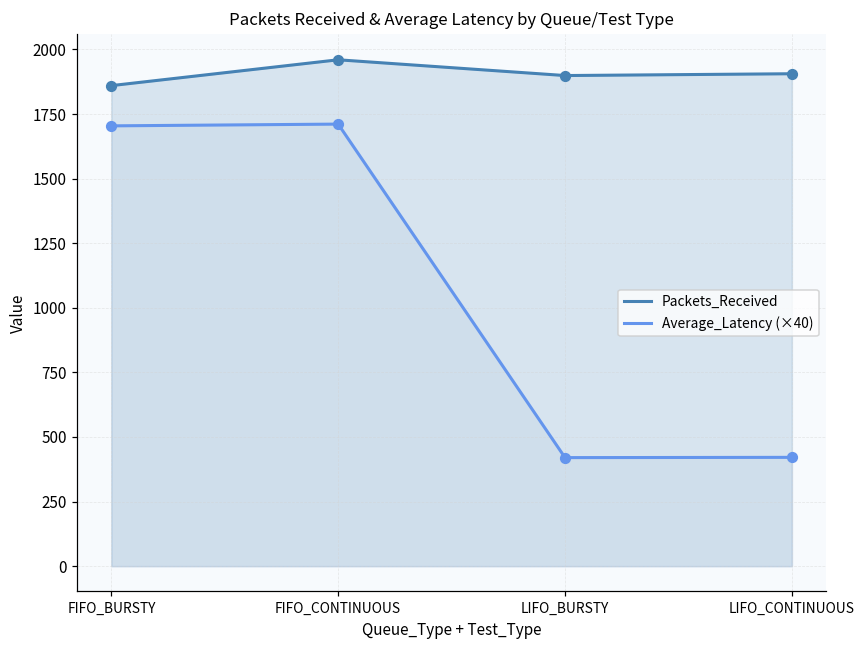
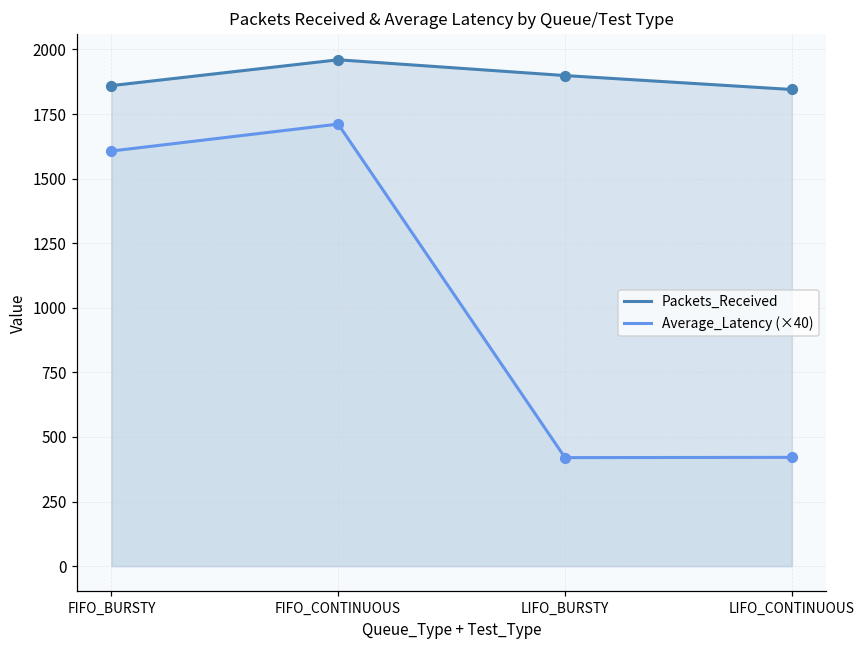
Average_Latency (×40), FIFO_BURSTY: 1700 -> 1610
Packets_Received, LIFO_CONTINUOUS: 1910 -> 1850
